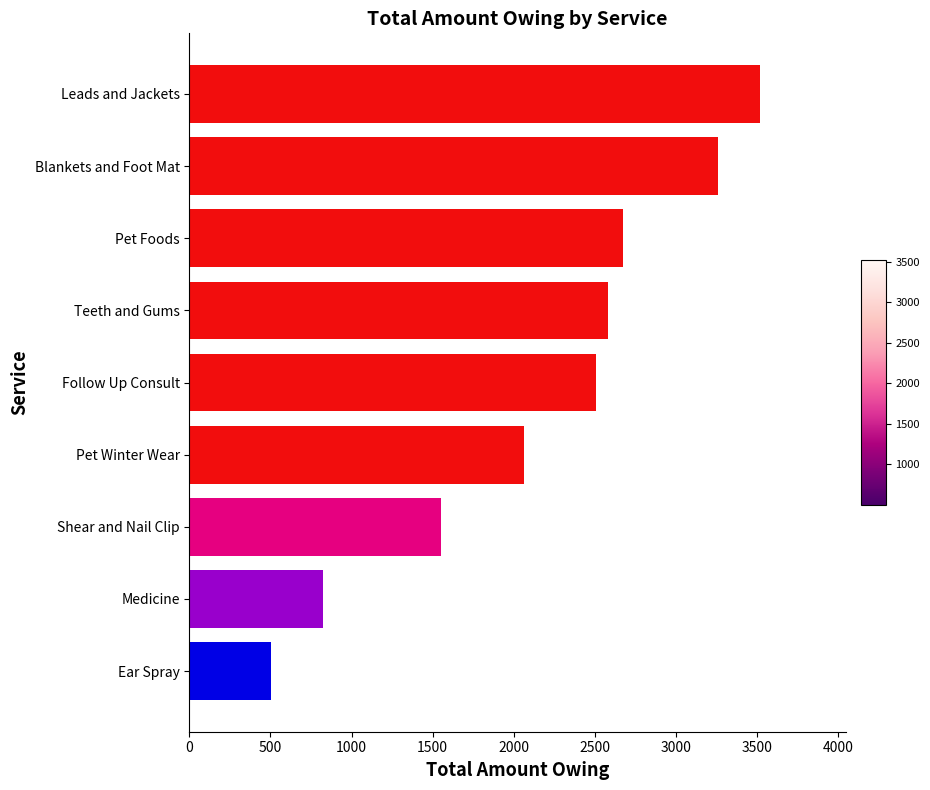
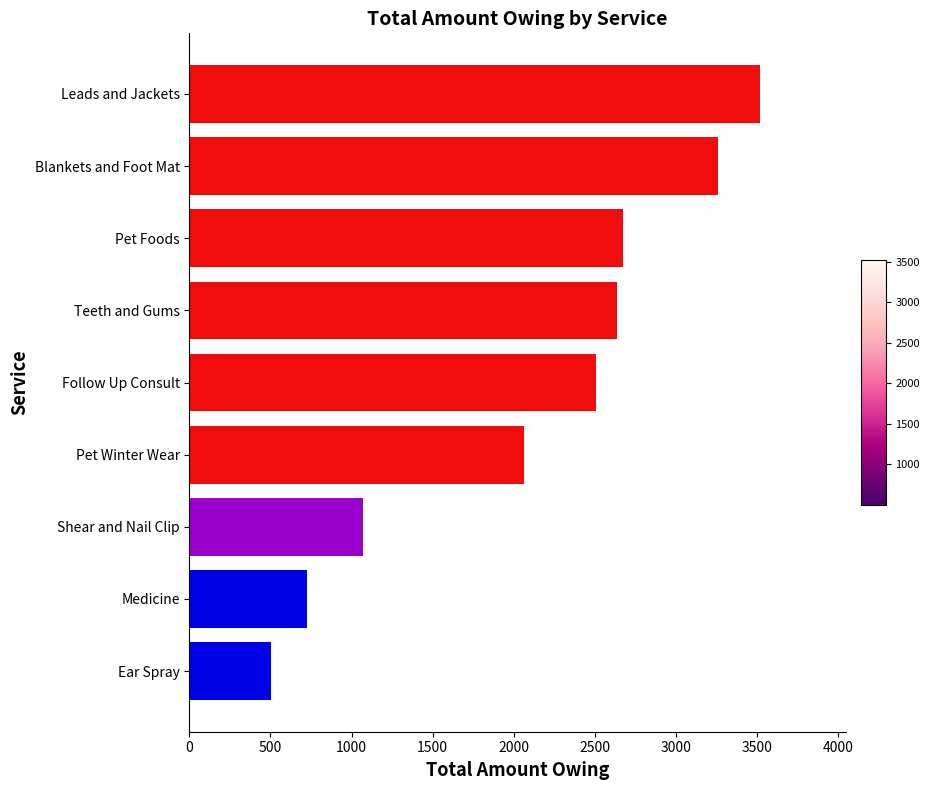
Teeth and Gums: 2580 -> 2640
Shear and Nail Clip: 1550 -> 1070
Medicine: 820 -> 730
